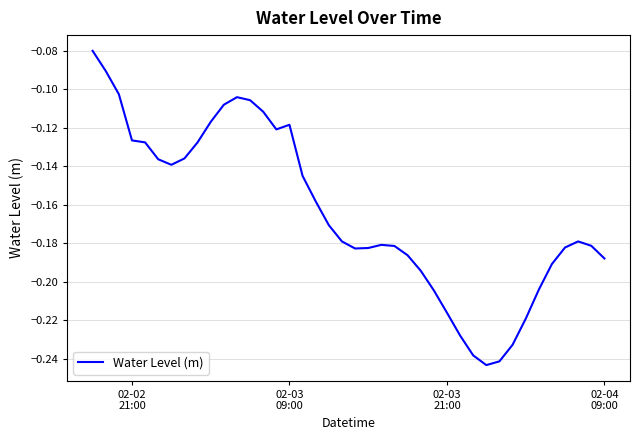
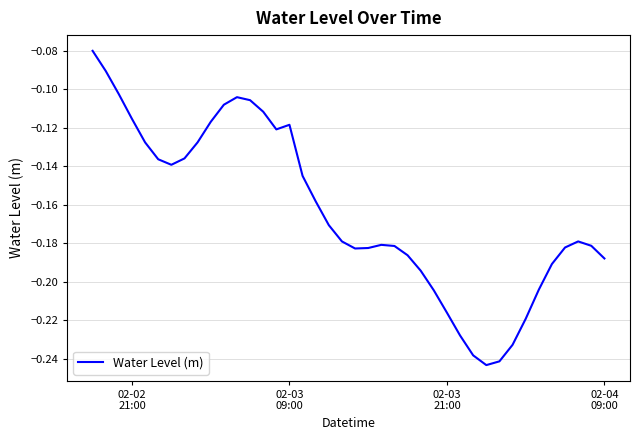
02-02 21:00: -0.127 -> -0.115
